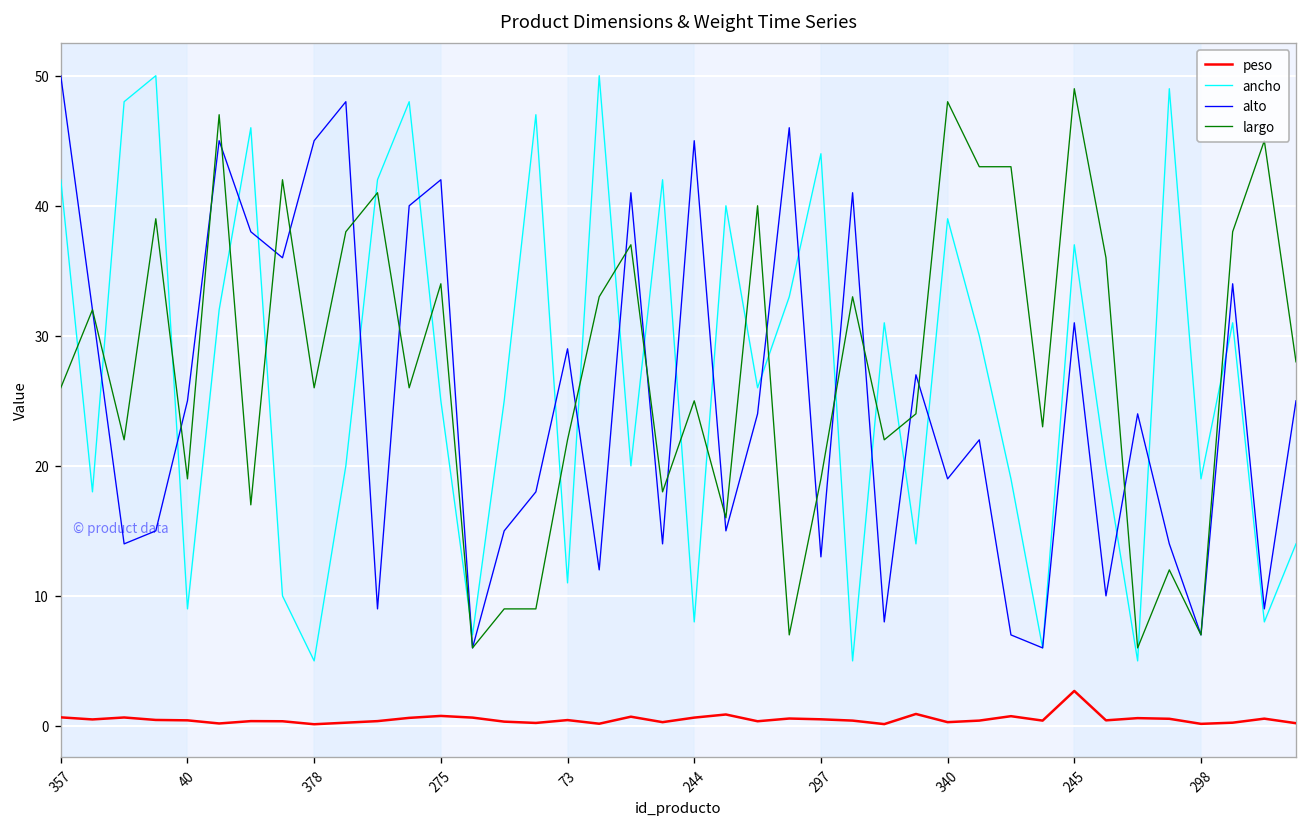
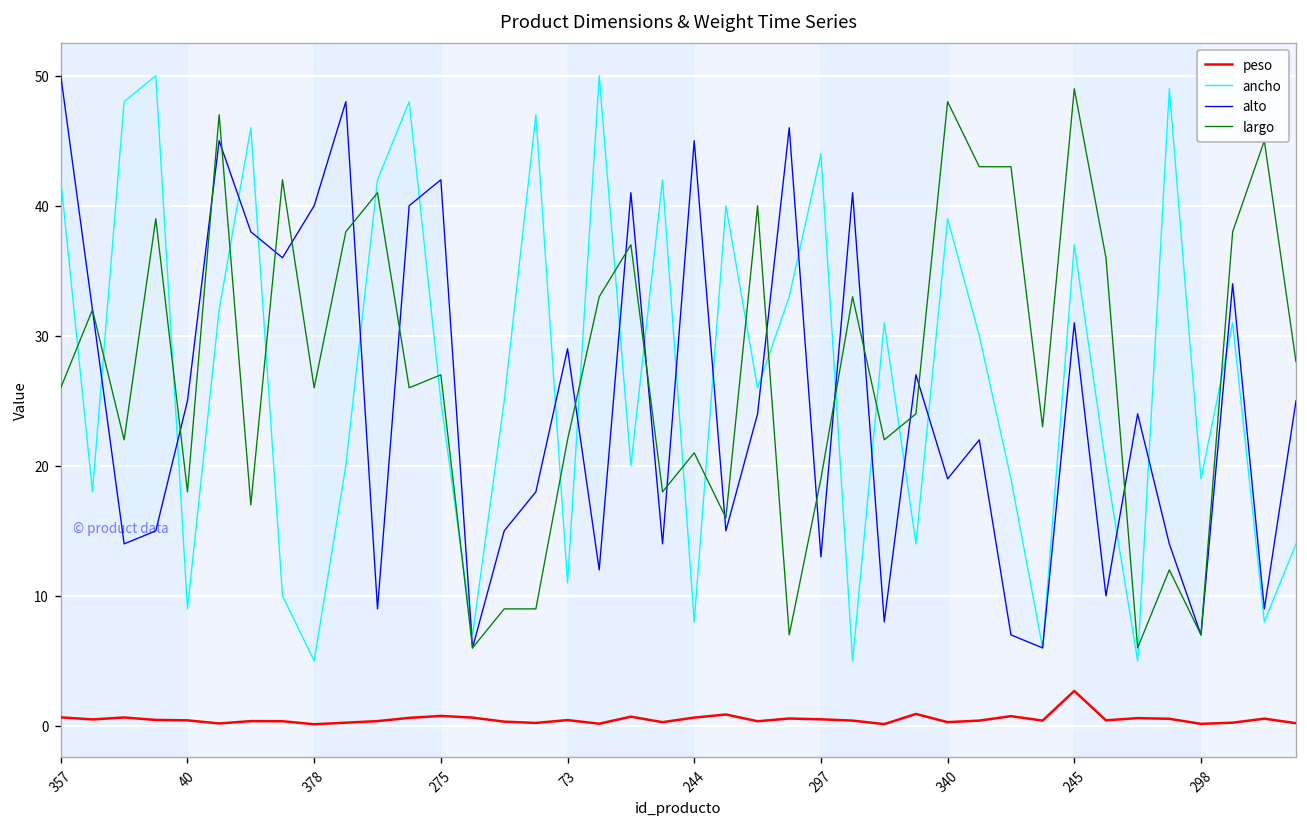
largo, 40: 19 -> 18
alto, 378: 45 -> 40
largo, 275: 34 -> 27
largo, 244: 25 -> 21
